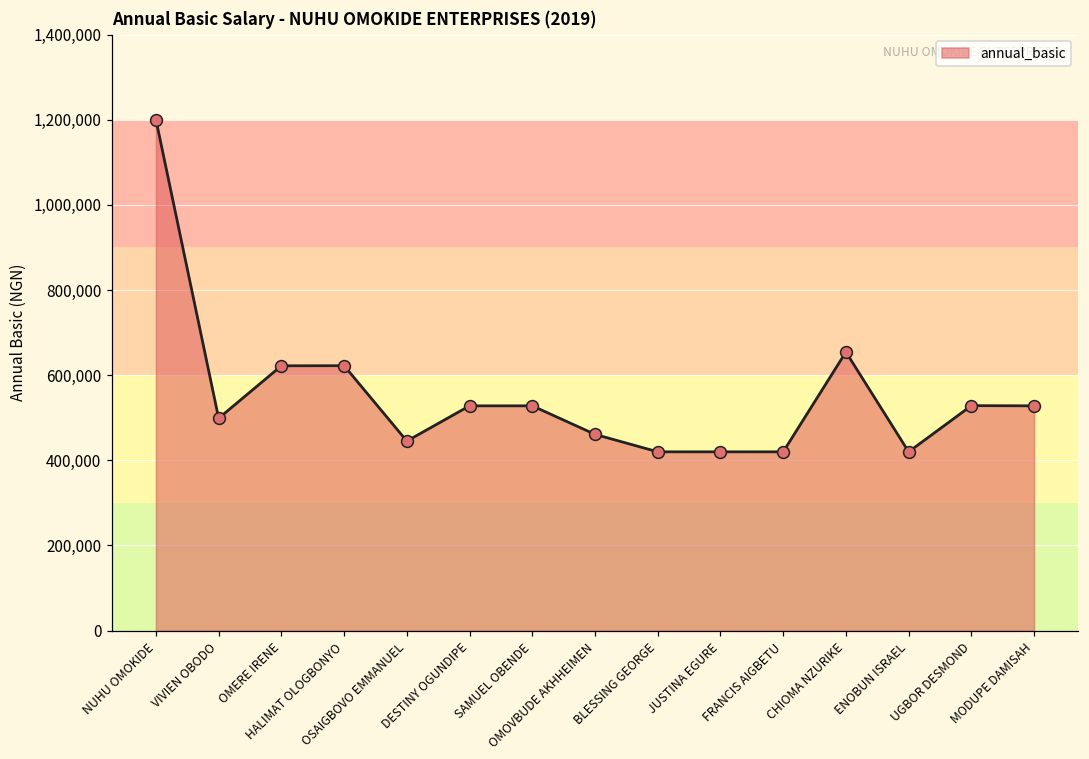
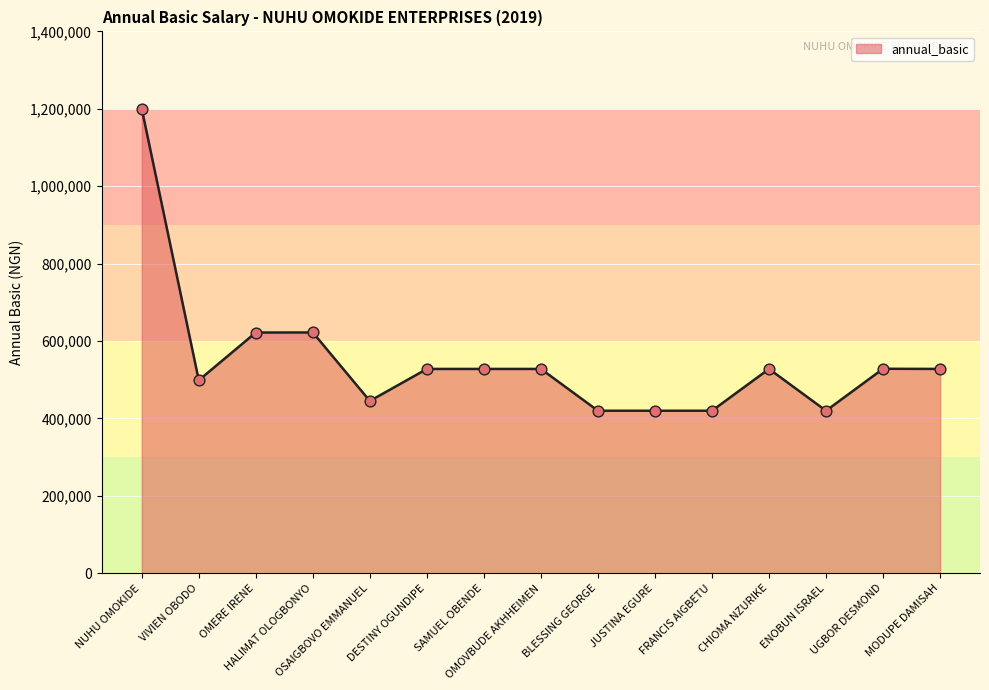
OMOVBUDE AKHHEIMEN: 460,000 -> 530,000
CHIOMA NZURIKE: 650,000 -> 530,000
